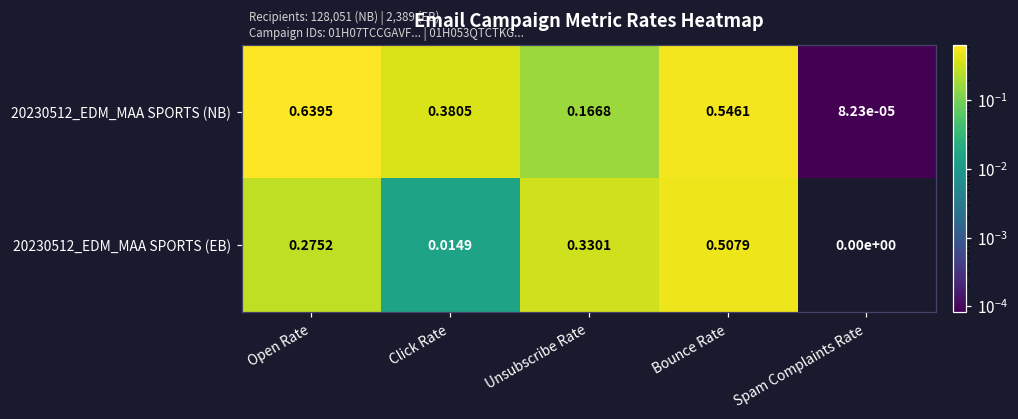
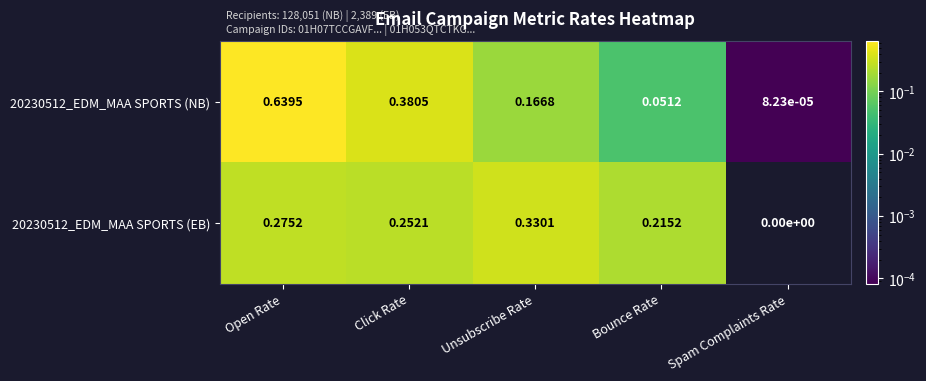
20230512_EDM_MAA SPORTS (NB), Bounce Rate: 0.5461 -> 0.0512
20230512_EDM_MAA SPORTS (EB), Click Rate: 0.0149 -> 0.2521
20230512_EDM_MAA SPORTS (EB), Bounce Rate: 0.5079 -> 0.2152
